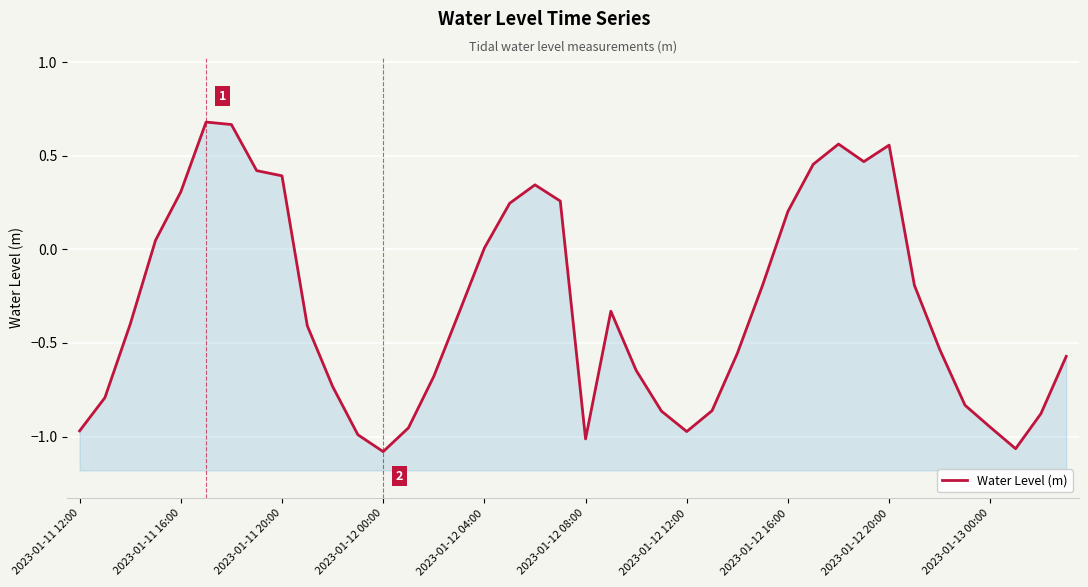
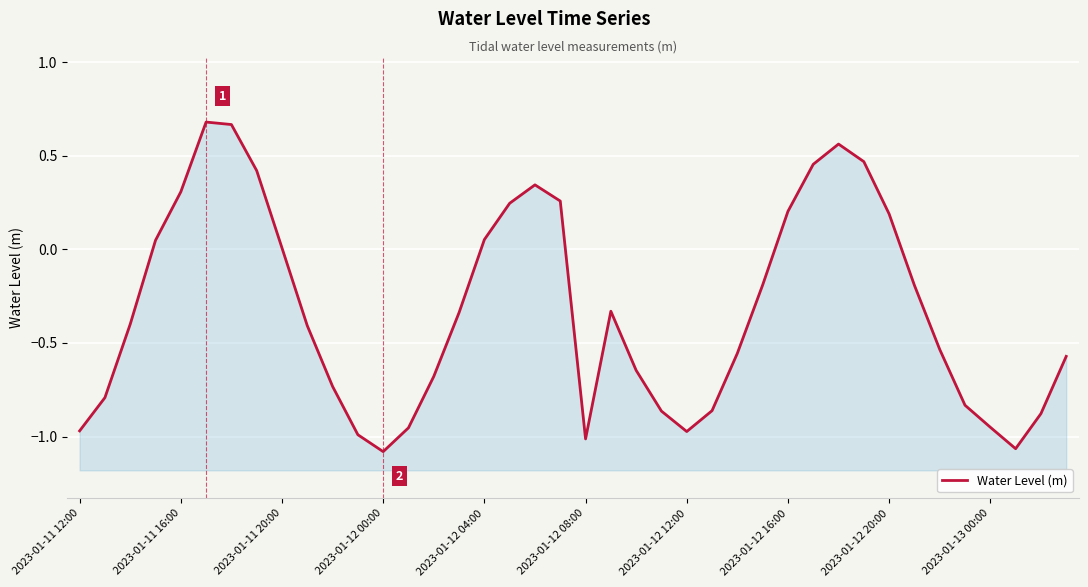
2023-01-11 20:00: 0.39 -> 0.01
2023-01-12 04:00: 0.01 -> 0.05
2023-01-12 20:00: 0.56 -> 0.19
